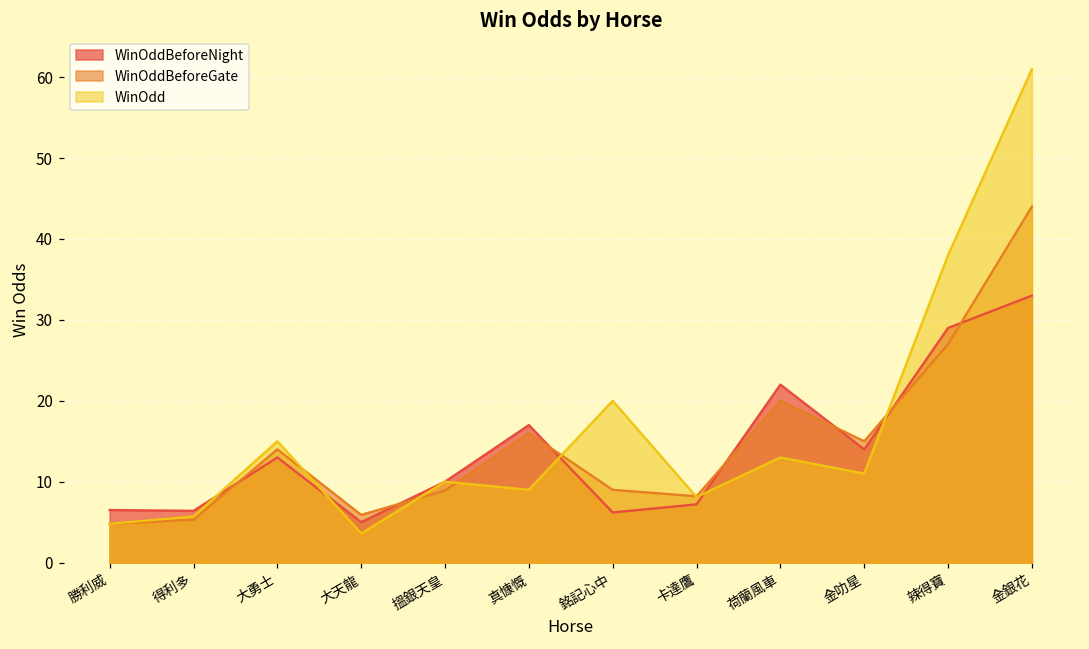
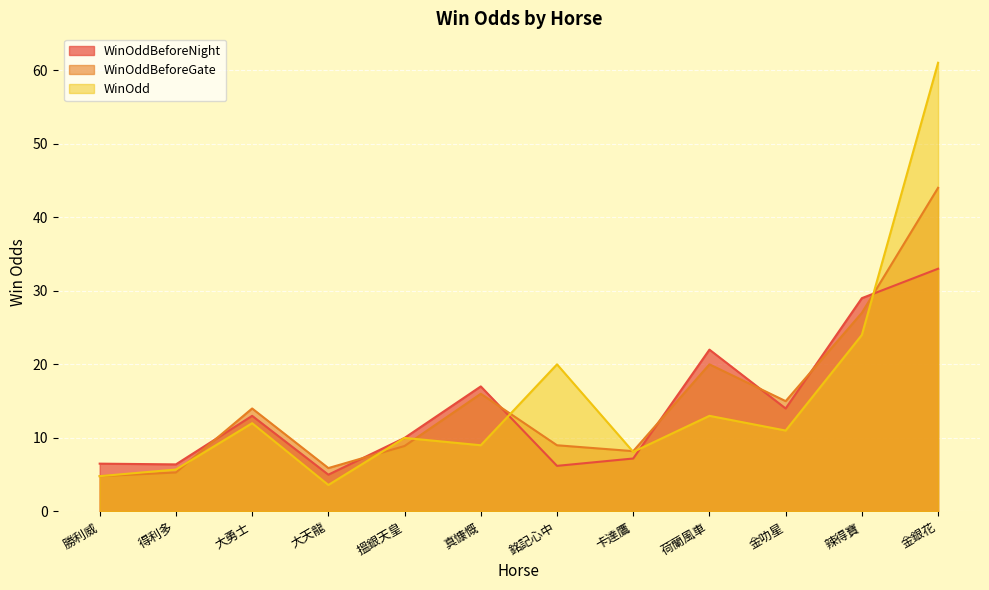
WinOdd, 大勇士: 15 -> 12
WinOdd, 辣得寶: 38 -> 24
